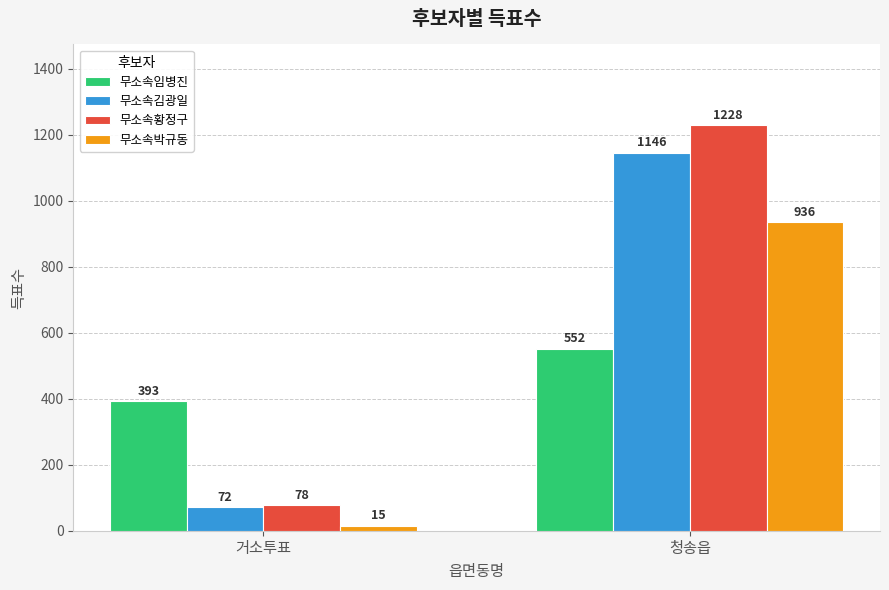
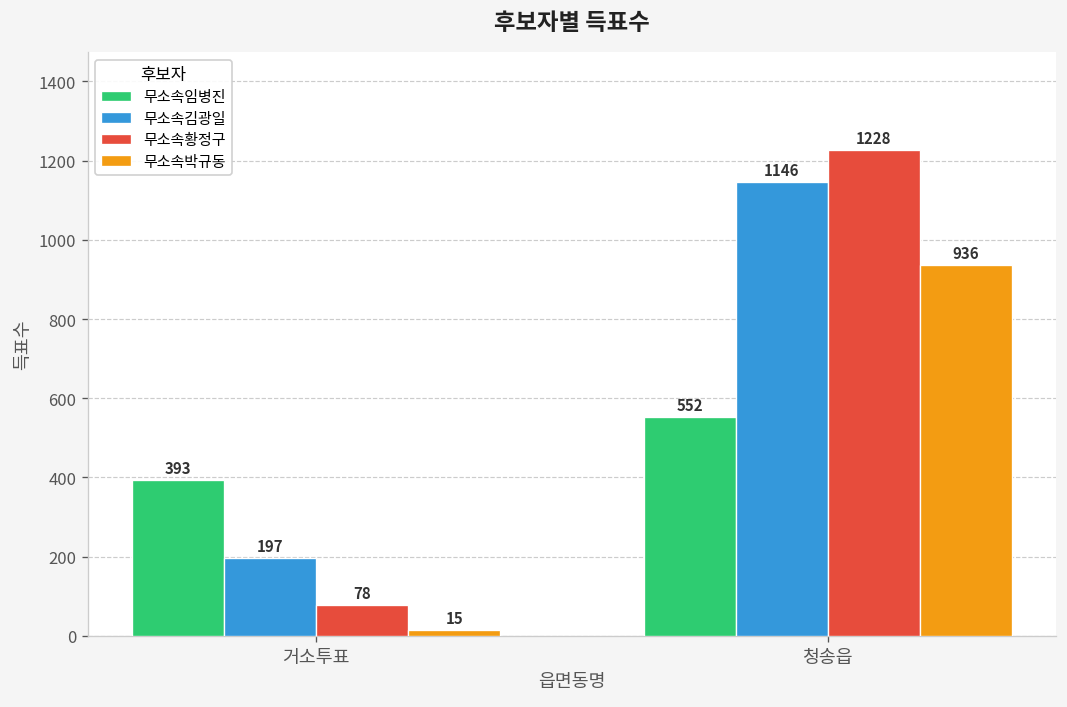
무소속김광일, 거소투표: 72 -> 197
